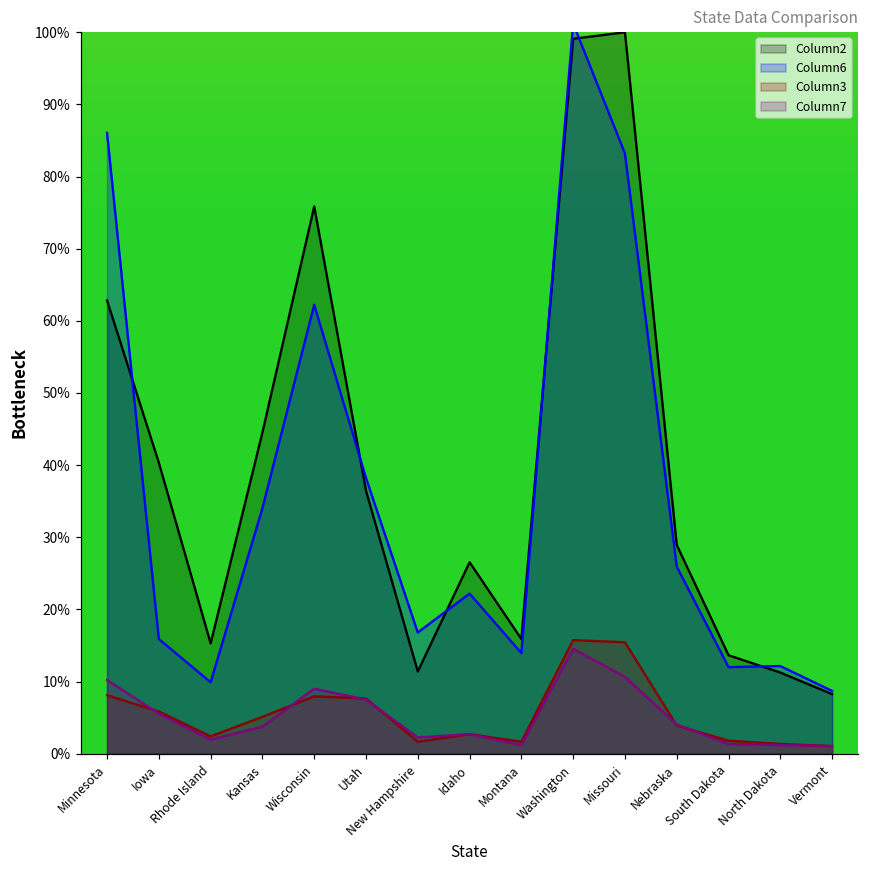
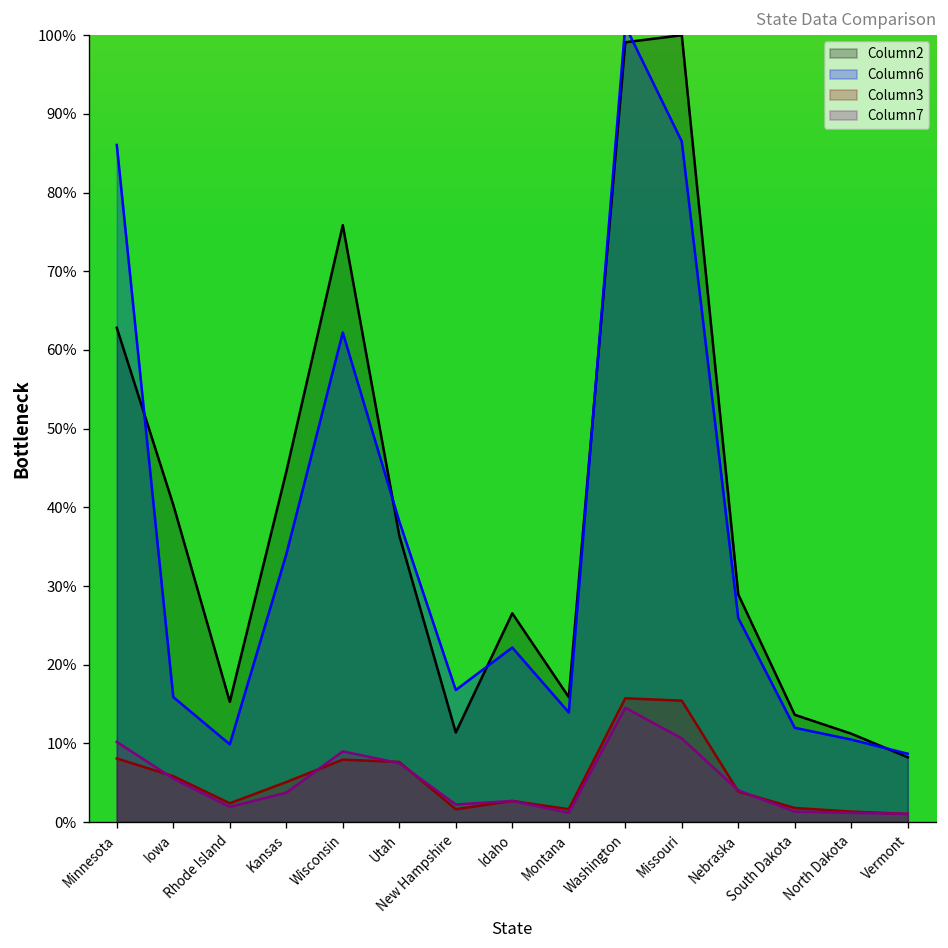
Column6, Missouri: 83% -> 87%
Column6, North Dakota: 12% -> 10%
